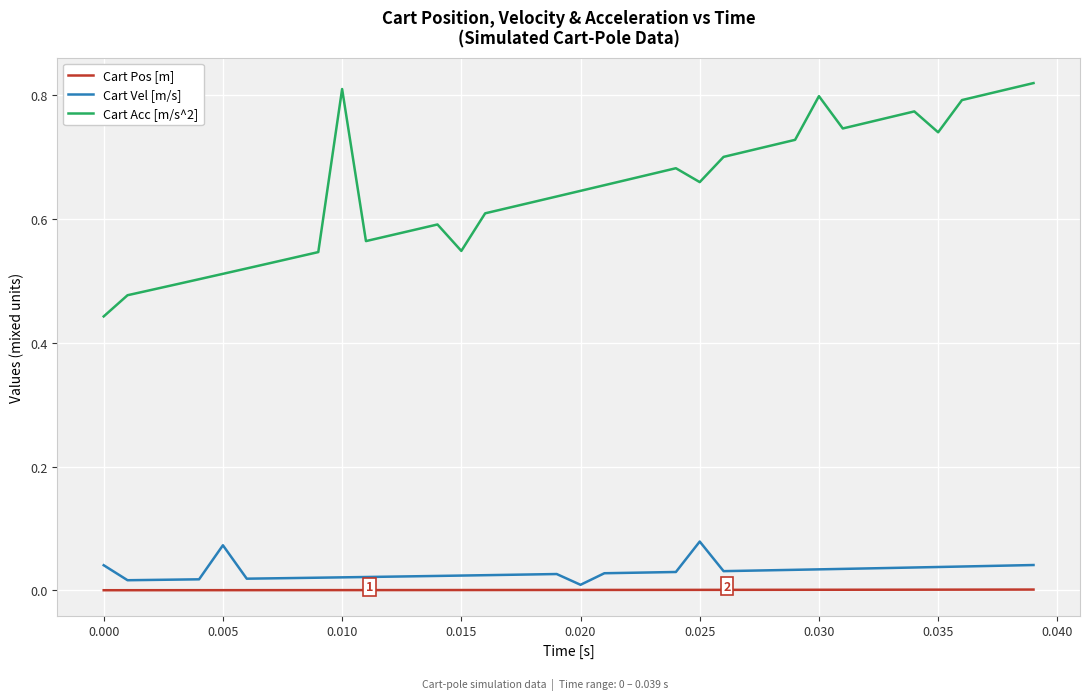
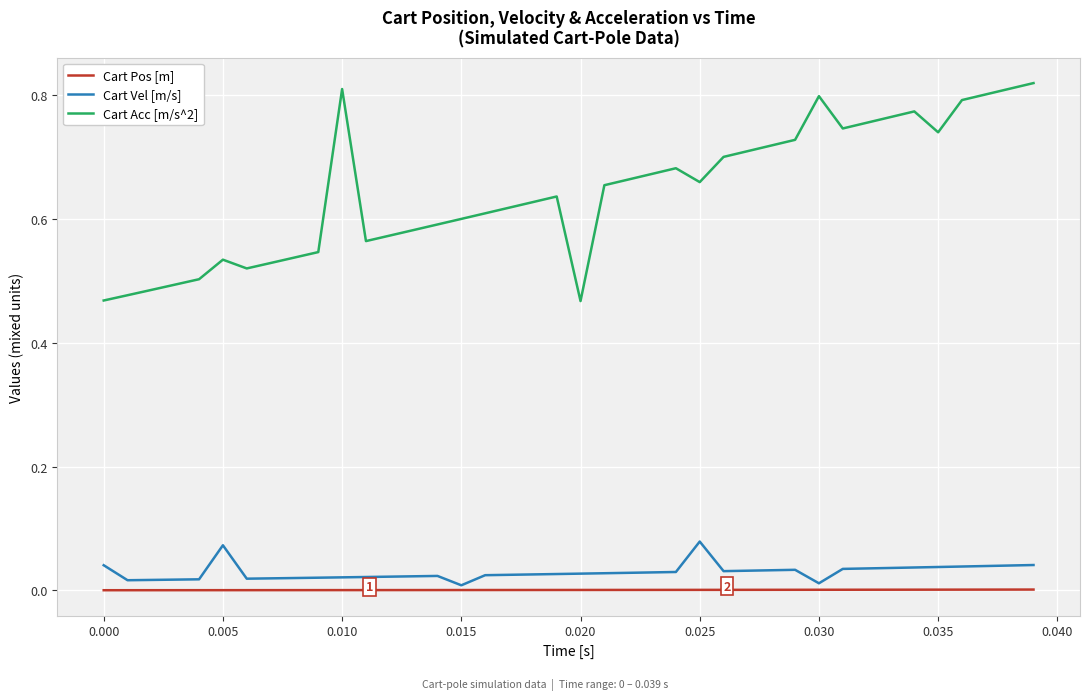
Cart Acc [m/s^2], 0.000: 0.44 -> 0.47
Cart Acc [m/s^2], 0.005: 0.51 -> 0.53
Cart Vel [m/s], 0.015: 0.02 -> 0.01
Cart Acc [m/s^2], 0.015: 0.55 -> 0.60
Cart Vel [m/s], 0.020: 0.01 -> 0.03
Cart Acc [m/s^2], 0.020: 0.64 -> 0.47
Cart Vel [m/s], 0.030: 0.03 -> 0.01
